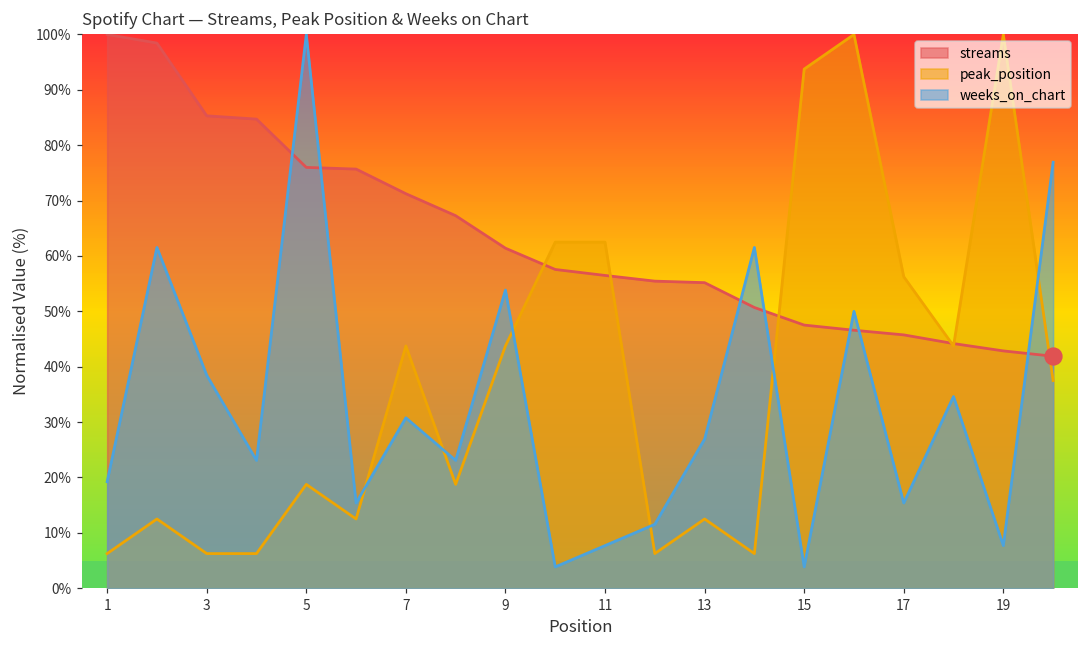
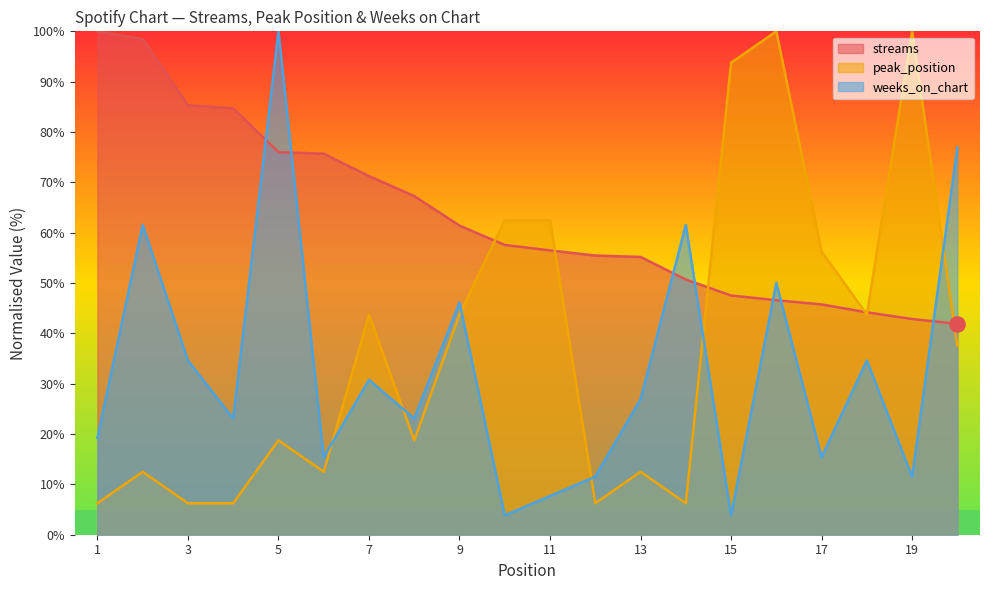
weeks_on_chart, 3: 38% -> 35%
weeks_on_chart, 9: 54% -> 46%
weeks_on_chart, 19: 8% -> 12%
